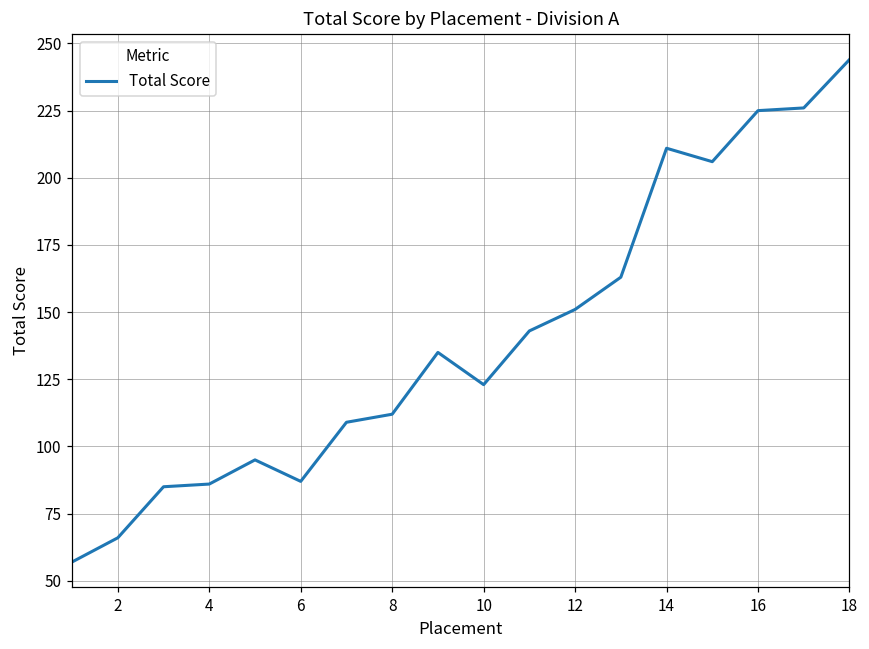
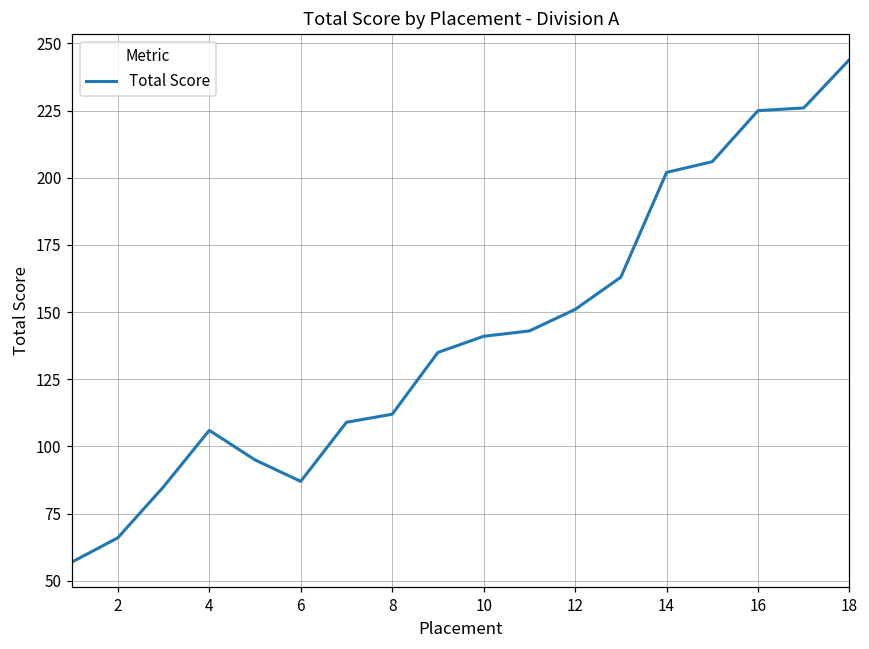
4: 86 -> 106
10: 123 -> 141
14: 211 -> 202
